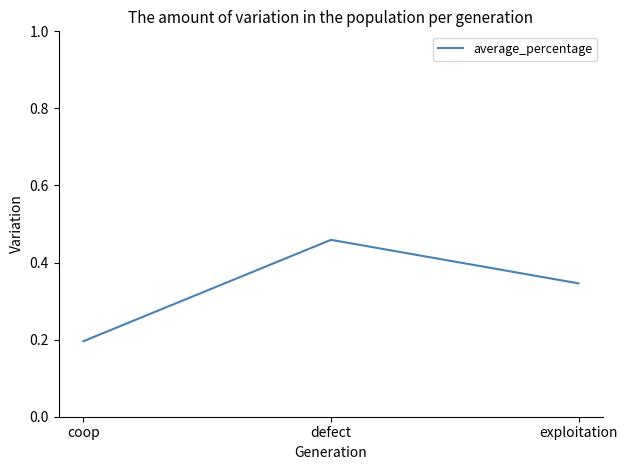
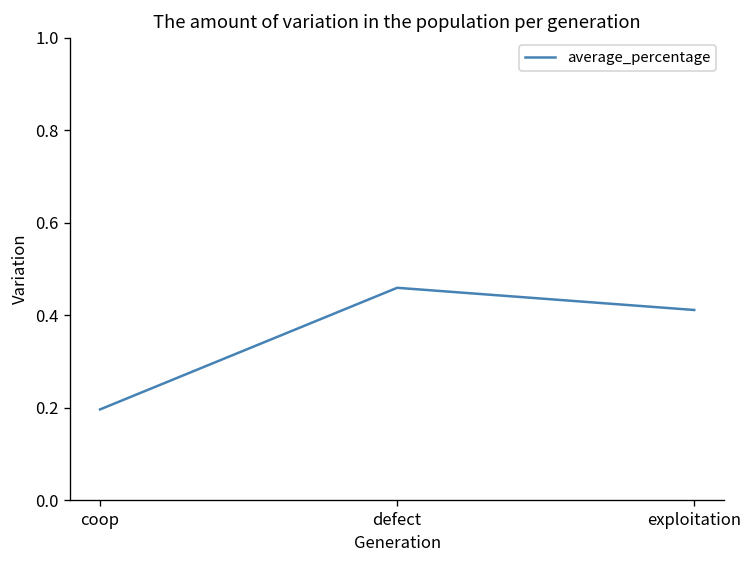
exploitation: 0.35 -> 0.41
